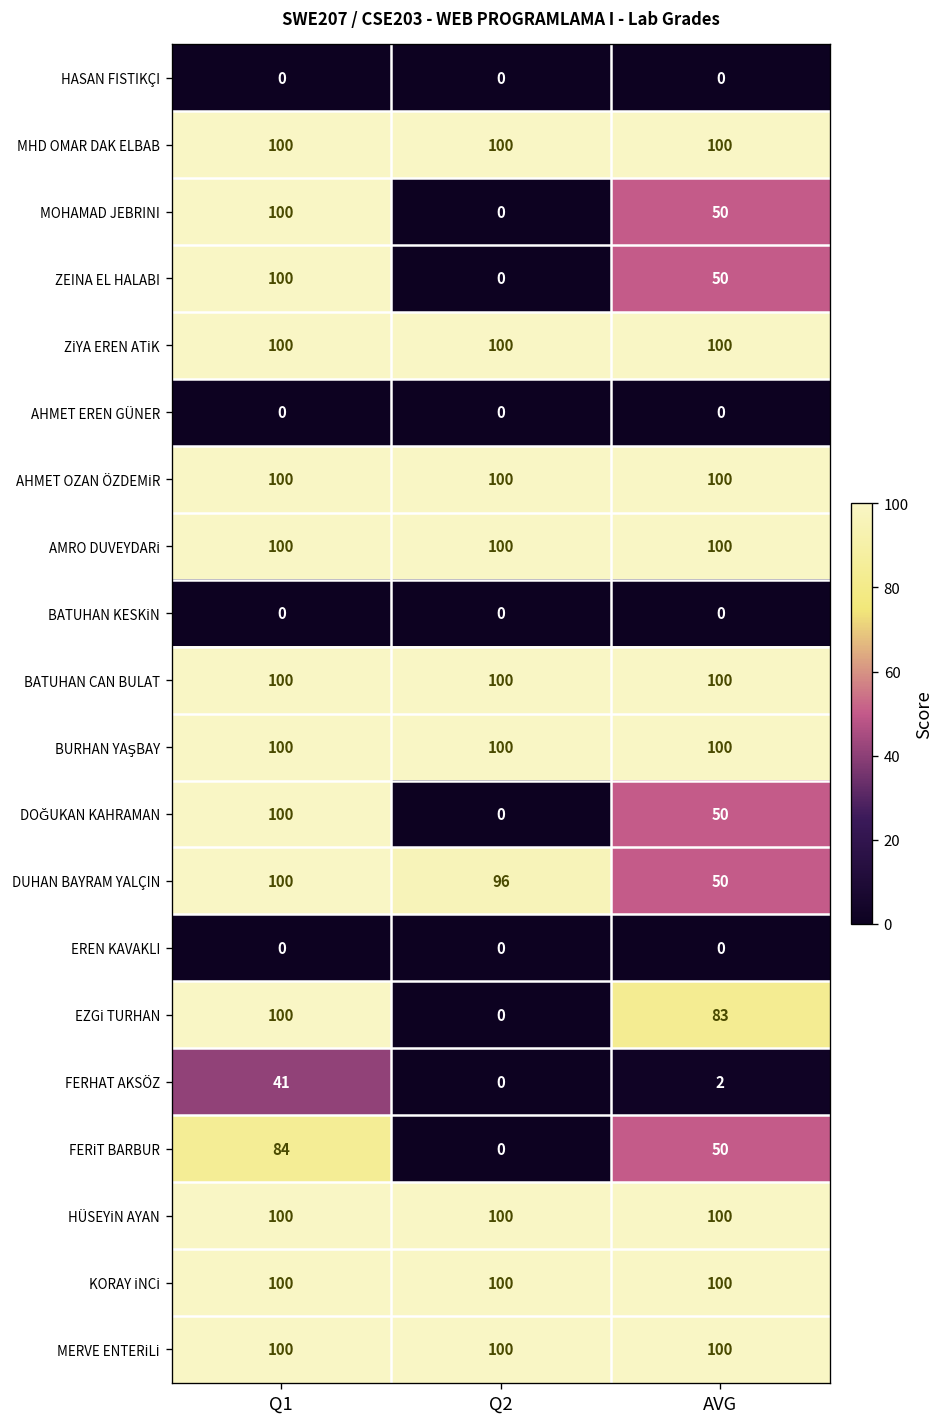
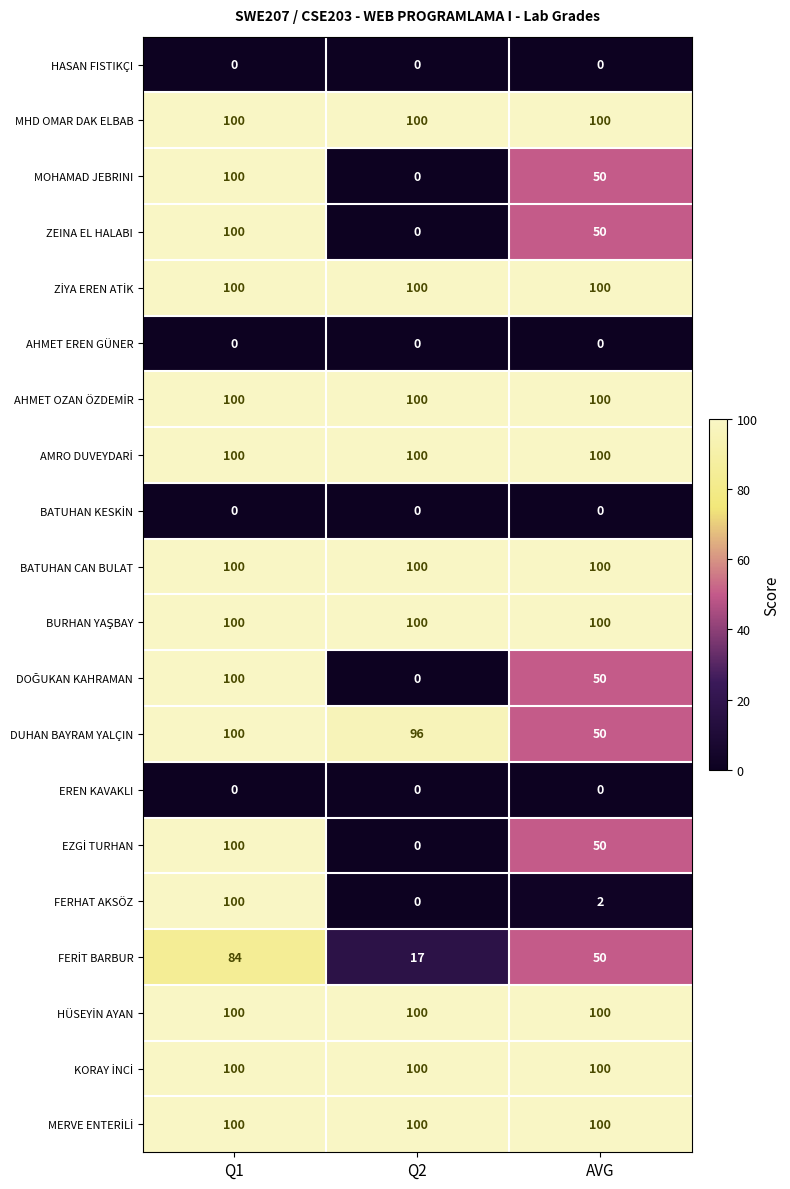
EZGİ TURHAN, AVG: 83 -> 50
FERHAT AKSÖZ, Q1: 41 -> 100
FERİT BARBUR, Q2: 0 -> 17
